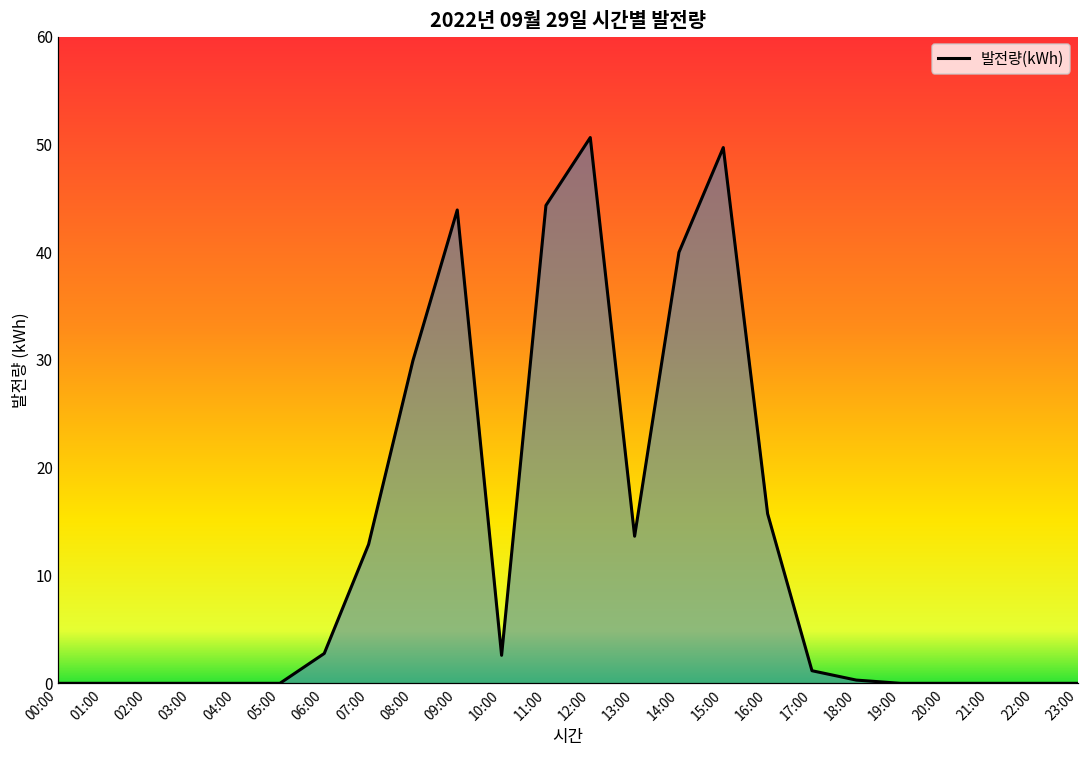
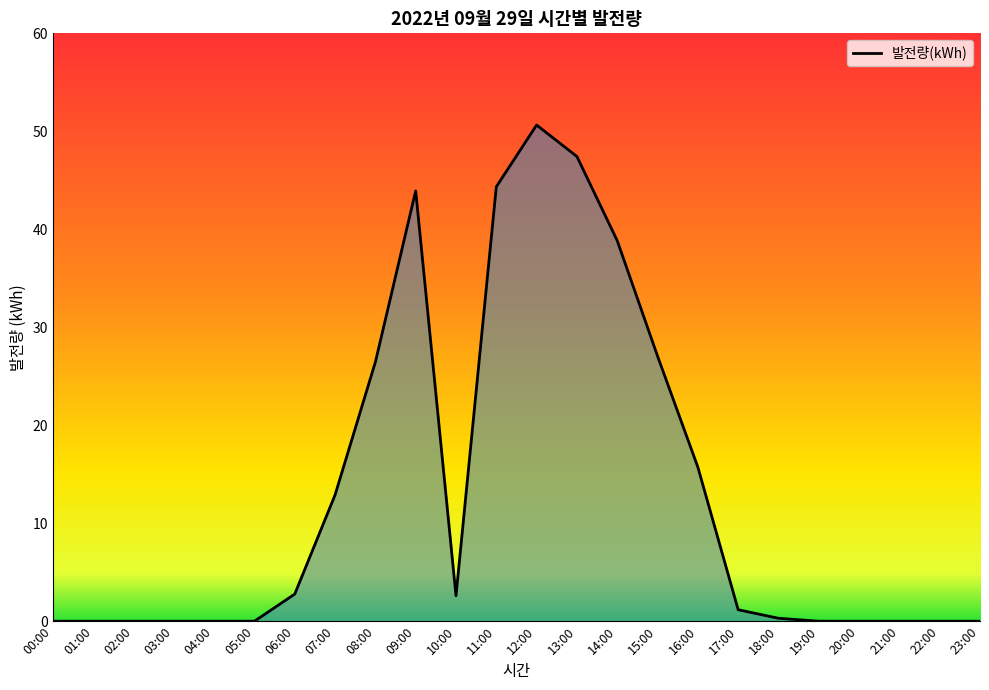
08:00: 30 -> 26
13:00: 14 -> 47
14:00: 40 -> 39
15:00: 50 -> 27
